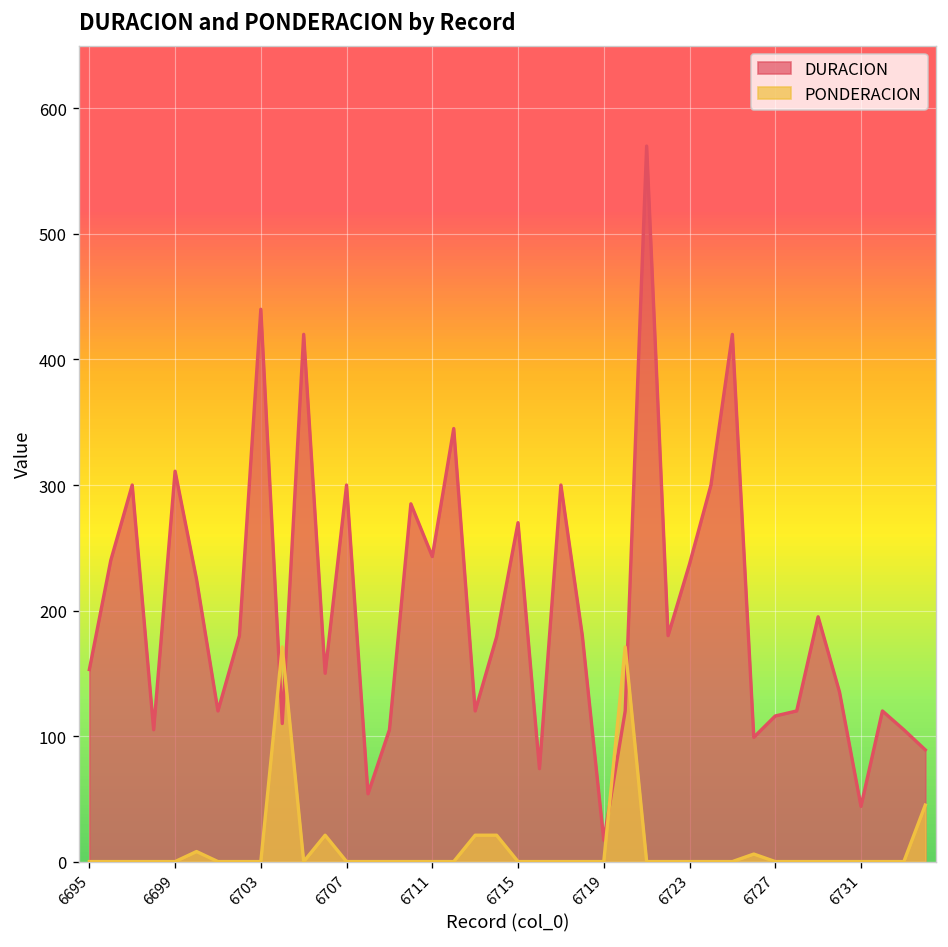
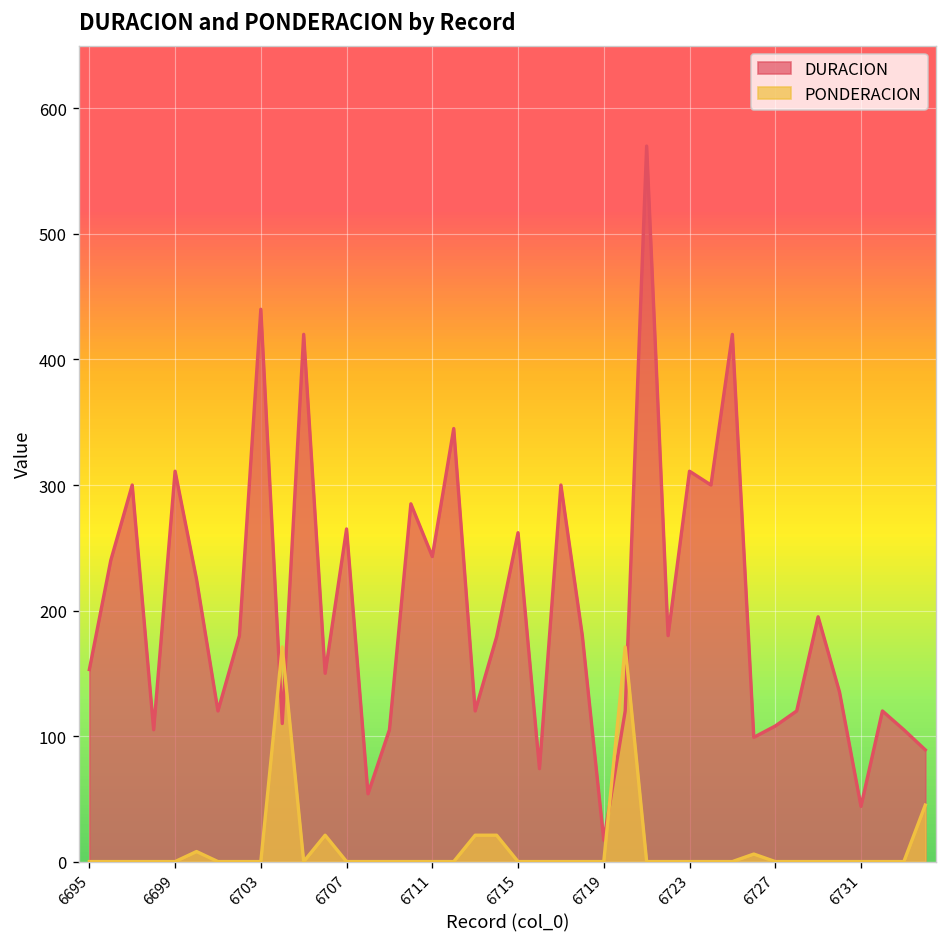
DURACION, 6707: 300 -> 265
DURACION, 6715: 270 -> 262
DURACION, 6723: 237 -> 311
DURACION, 6727: 116 -> 108
